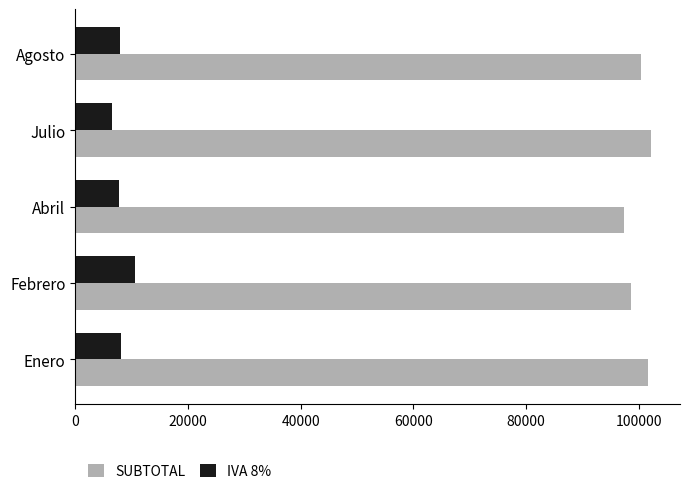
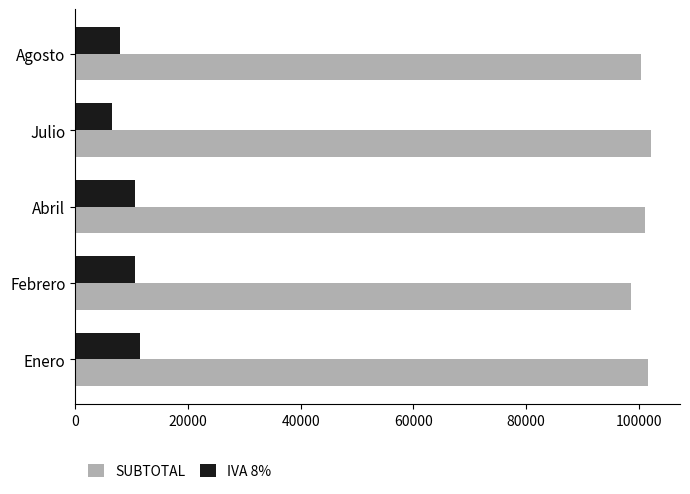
IVA 8%, Abril: 8000 -> 11000
SUBTOTAL, Abril: 97000 -> 101000
IVA 8%, Enero: 8000 -> 11000
